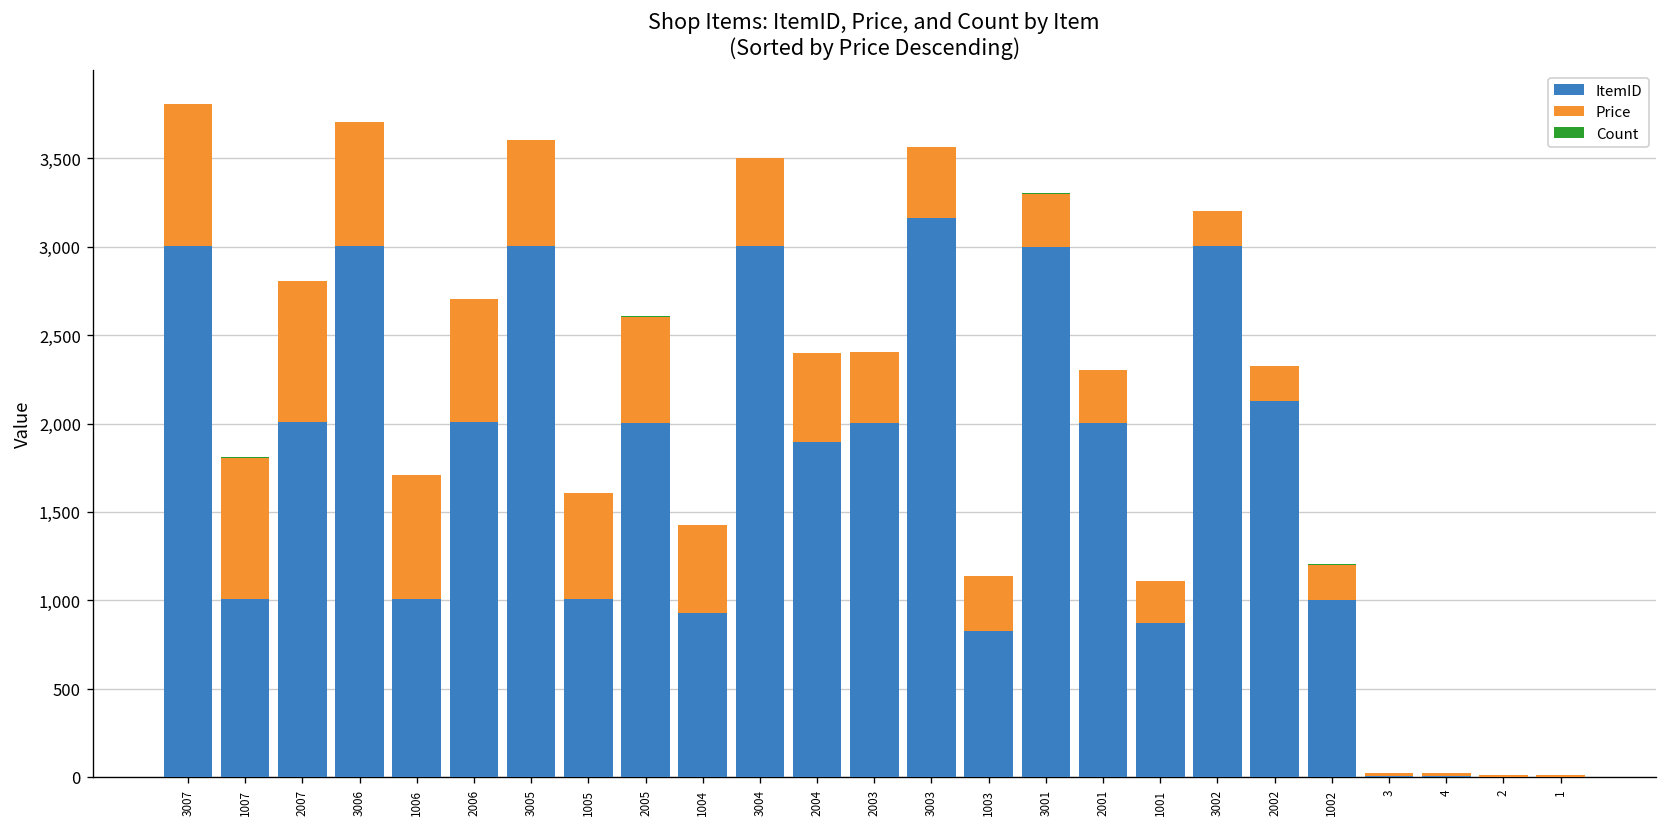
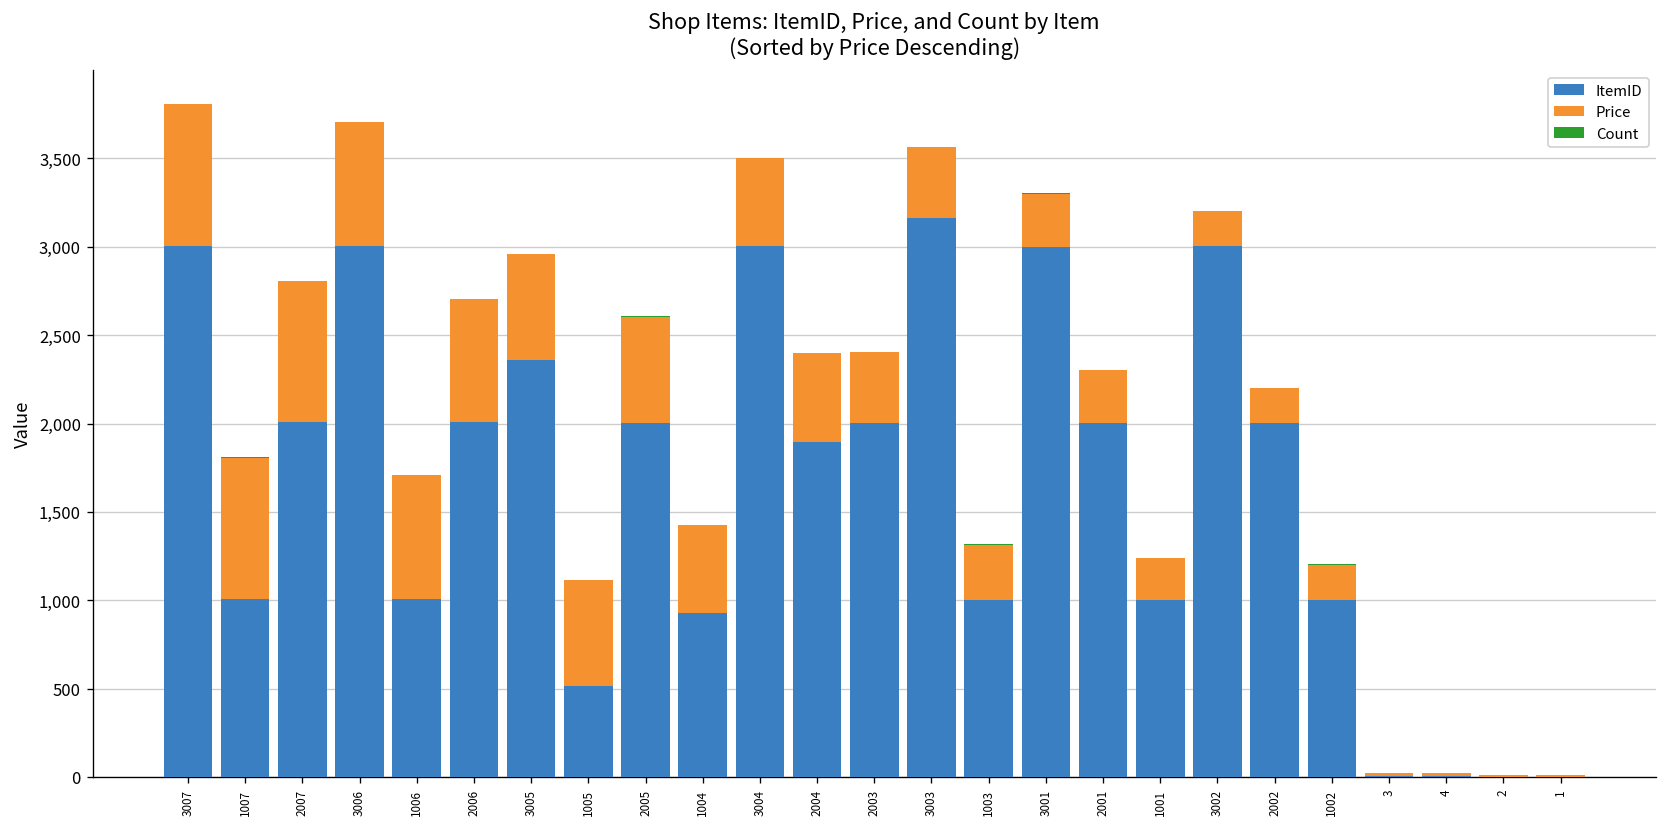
ItemID, 3005: 3,010 -> 2,360
ItemID, 1005: 1,010 -> 510
ItemID, 1003: 830 -> 1,000
ItemID, 1001: 870 -> 1,000
ItemID, 2002: 2,130 -> 2,000
